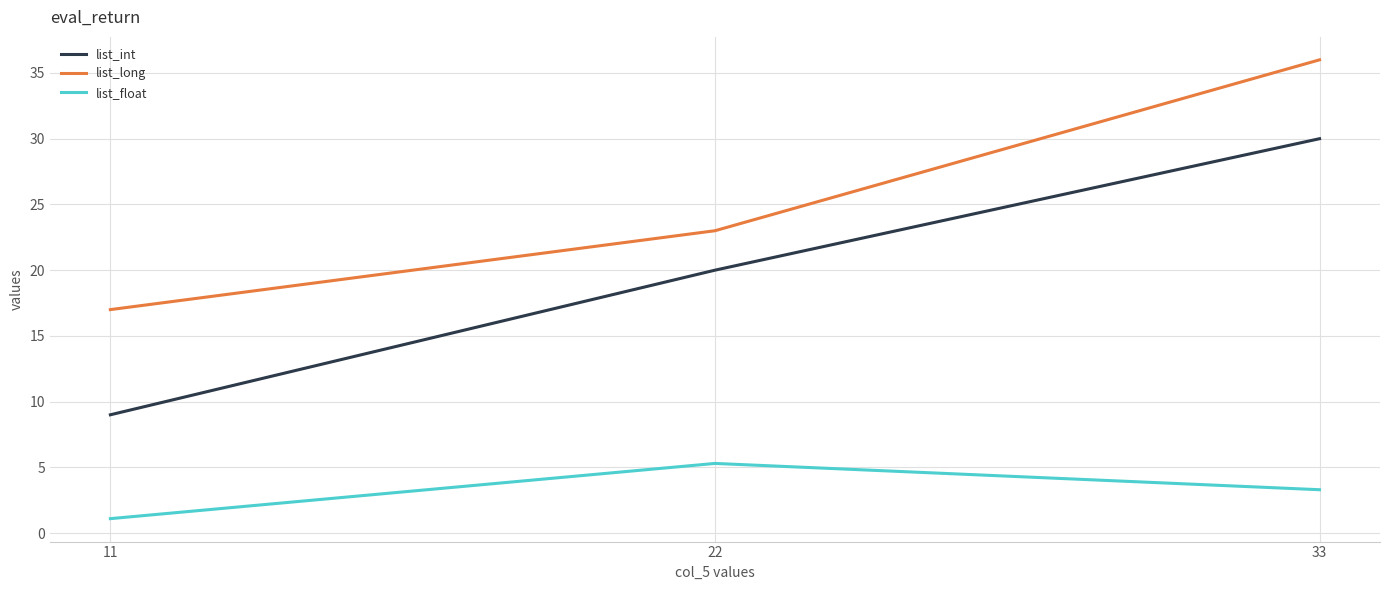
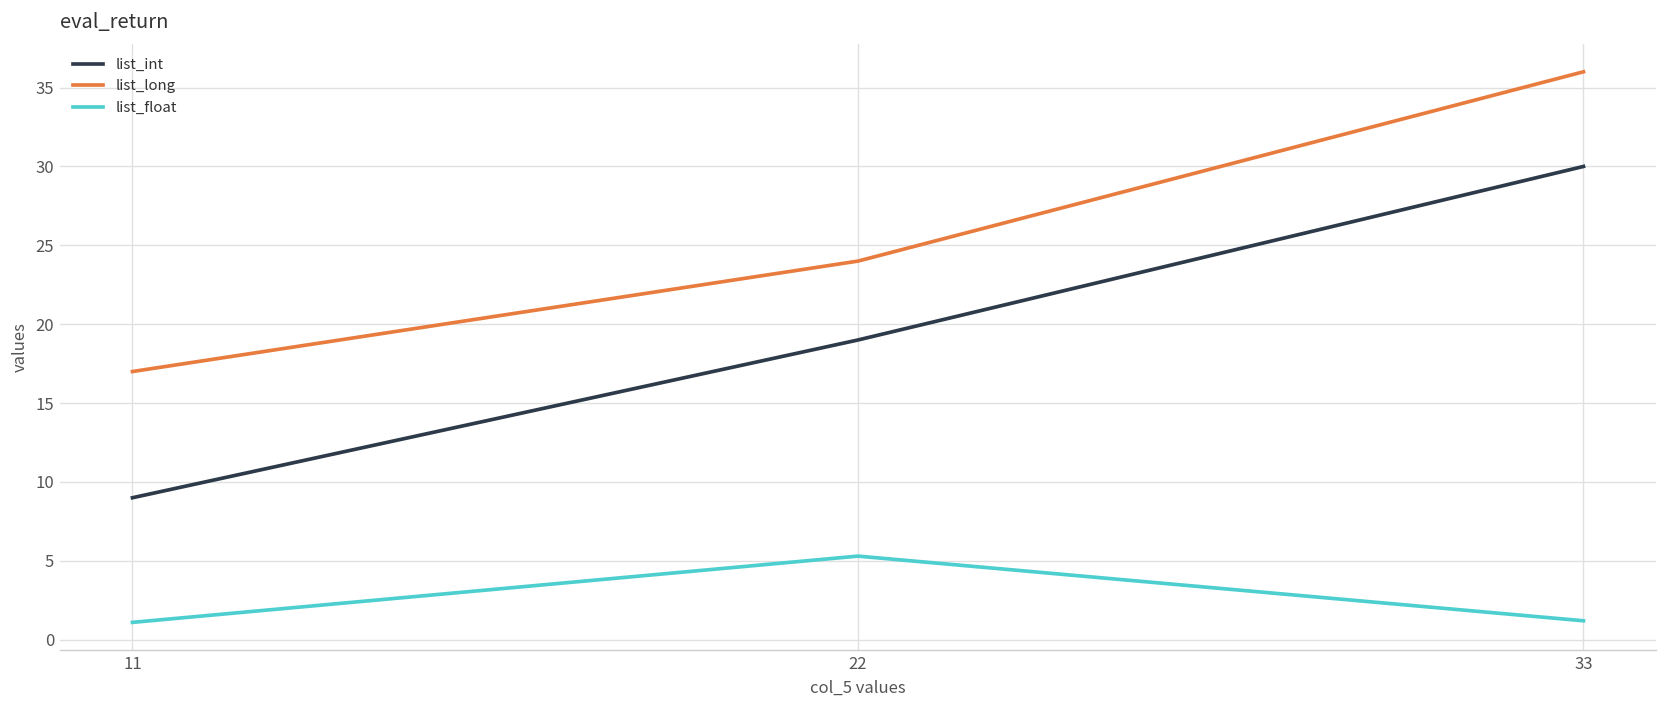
list_int, 22: 20 -> 19
list_long, 22: 23 -> 24
list_float, 33: 3.3 -> 1.2
